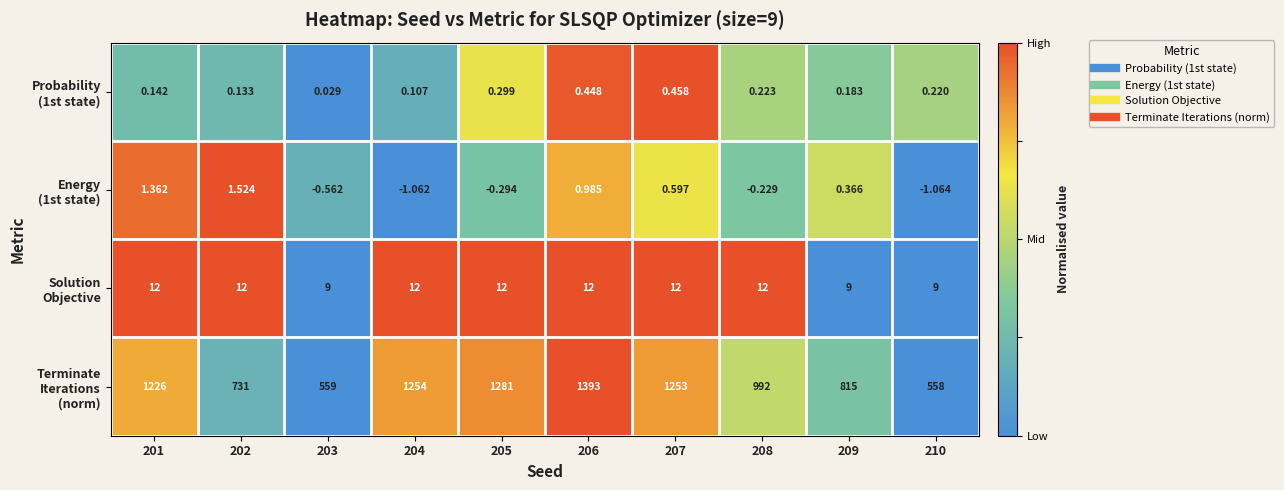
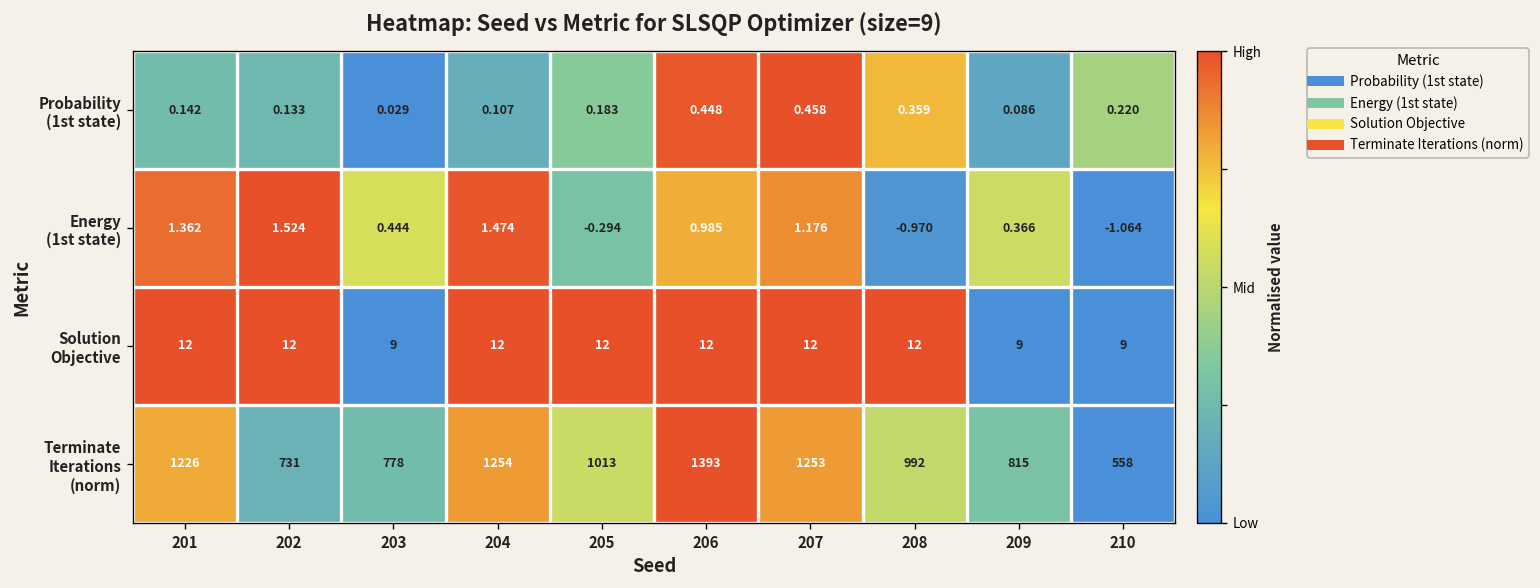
Probability (1st state), 205: 0.299 -> 0.183
Probability (1st state), 208: 0.223 -> 0.359
Probability (1st state), 209: 0.183 -> 0.086
Energy (1st state), 203: -0.562 -> 0.444
Energy (1st state), 204: -1.062 -> 1.474
Energy (1st state), 207: 0.597 -> 1.176
Energy (1st state), 208: -0.229 -> -0.970
Terminate Iterations (norm), 203: 559 -> 778
Terminate Iterations (norm), 205: 1281 -> 1013
